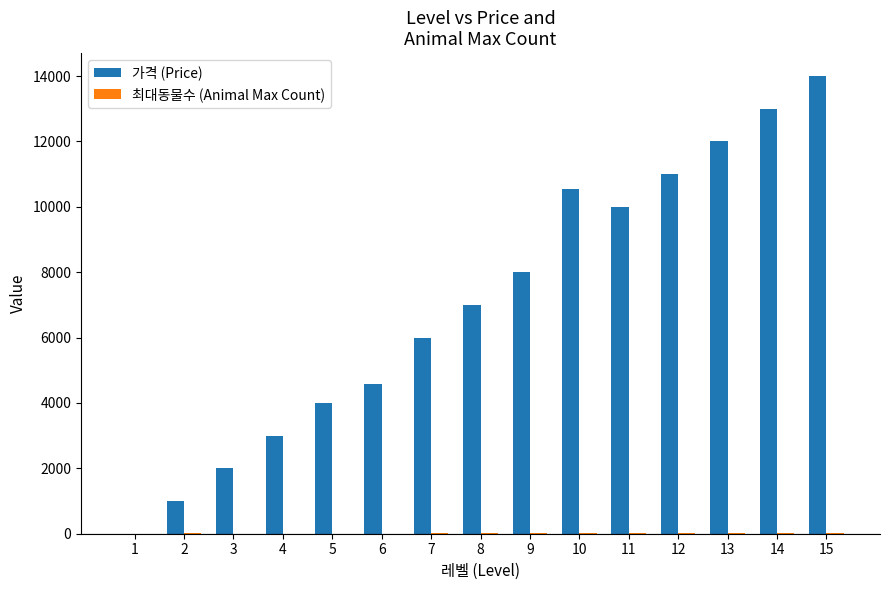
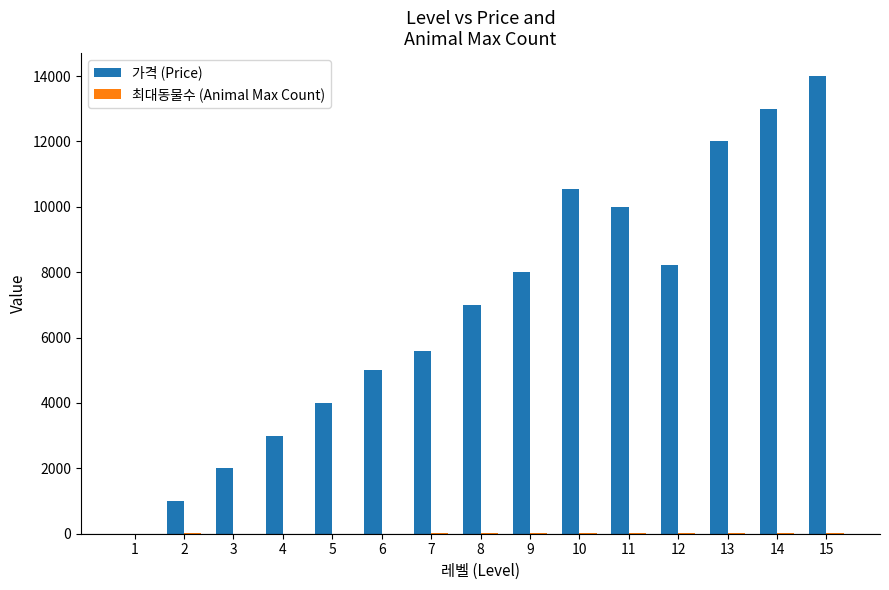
가격 (Price), 6: 4600 -> 5000
가격 (Price), 7: 6000 -> 5600
가격 (Price), 12: 11000 -> 8200
